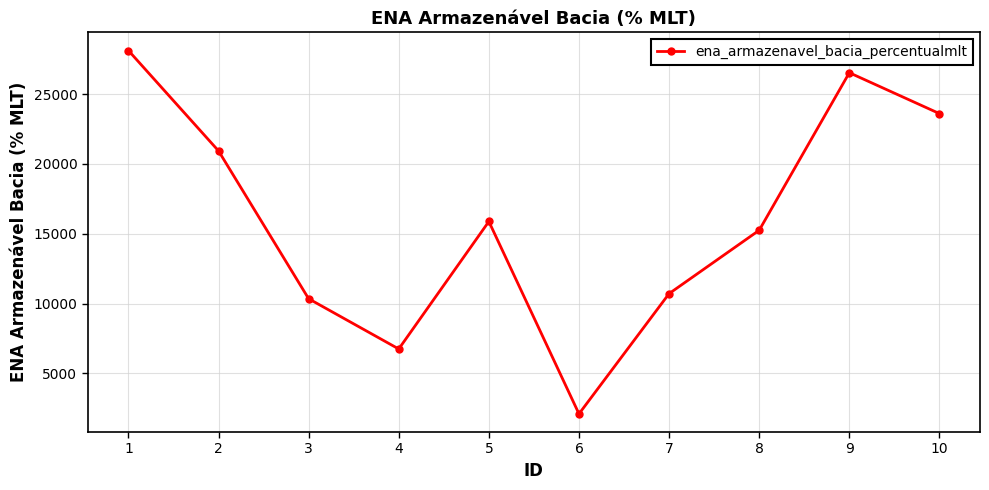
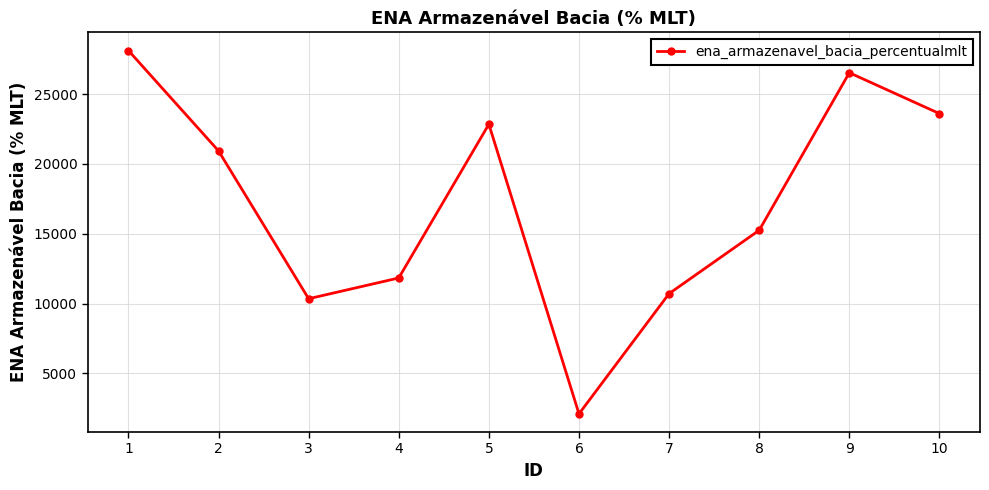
4: 6800 -> 11800
5: 15900 -> 22800
